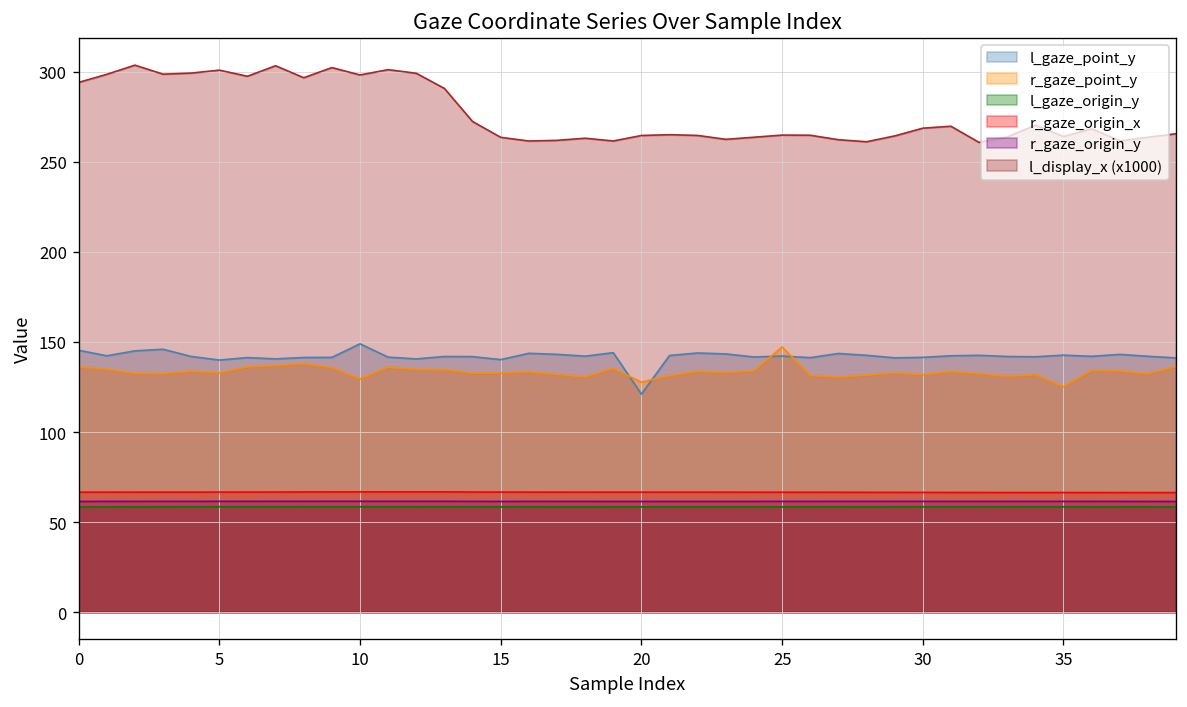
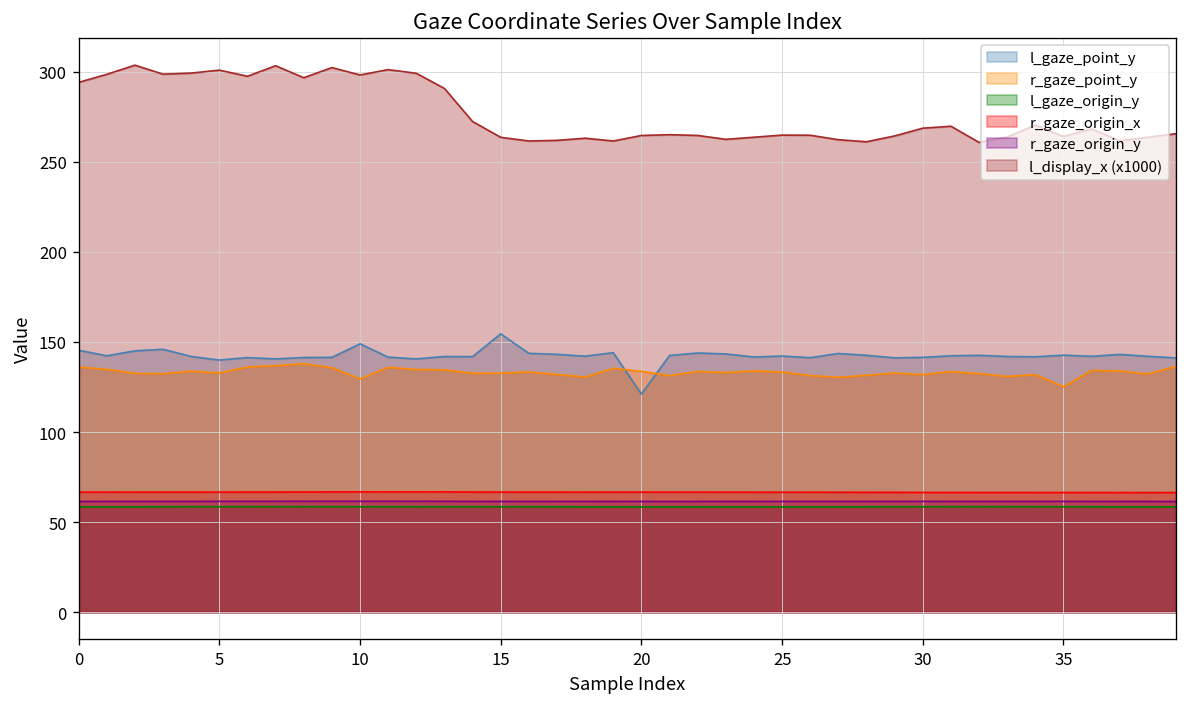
l_gaze_point_y, 15: 140 -> 155
r_gaze_point_y, 20: 128 -> 134
r_gaze_point_y, 25: 147 -> 133
